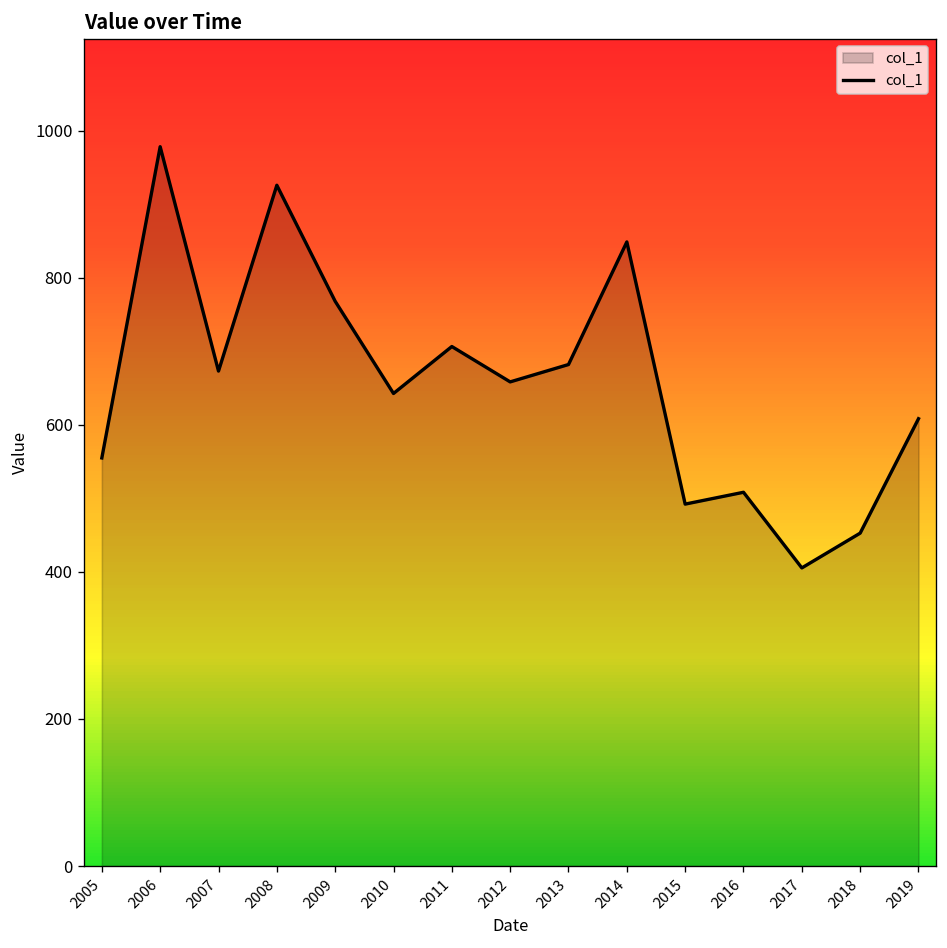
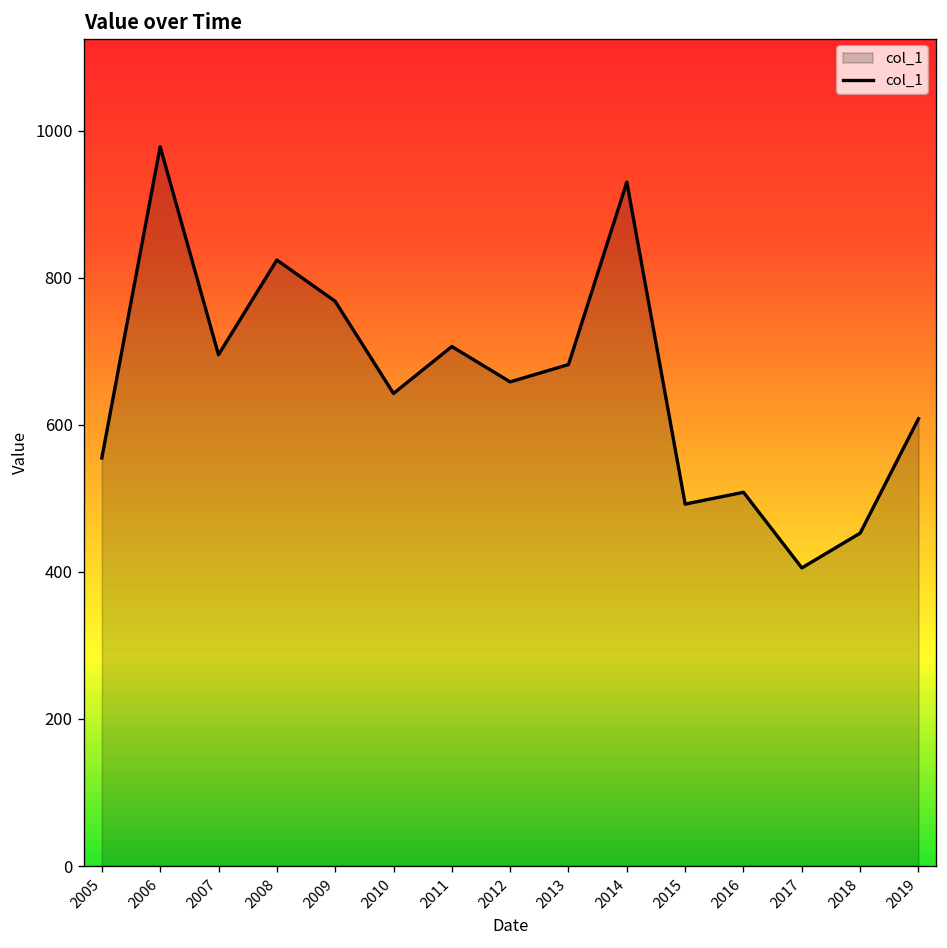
2007: 670 -> 700
2008: 930 -> 820
2014: 850 -> 930
